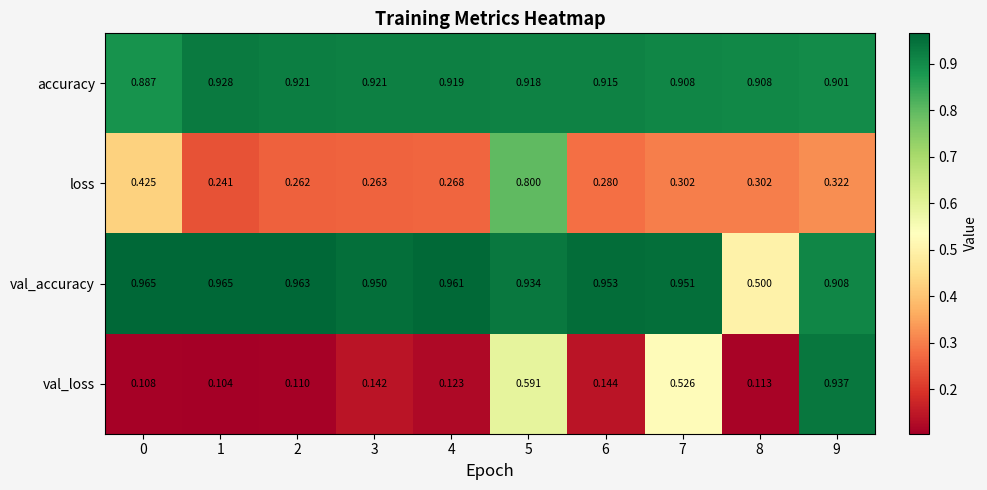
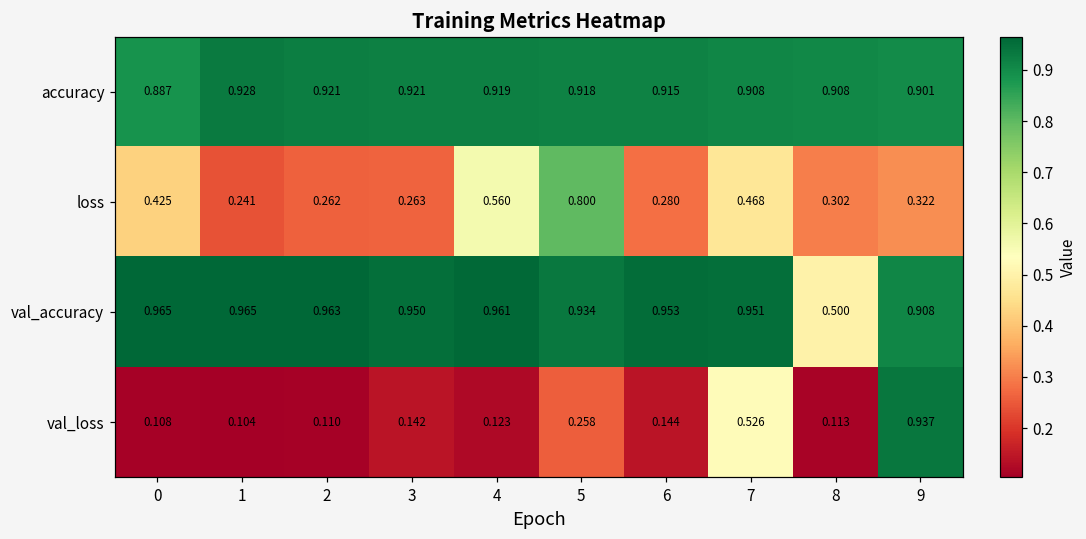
loss, 4: 0.268 -> 0.560
loss, 7: 0.302 -> 0.468
val_loss, 5: 0.591 -> 0.258
